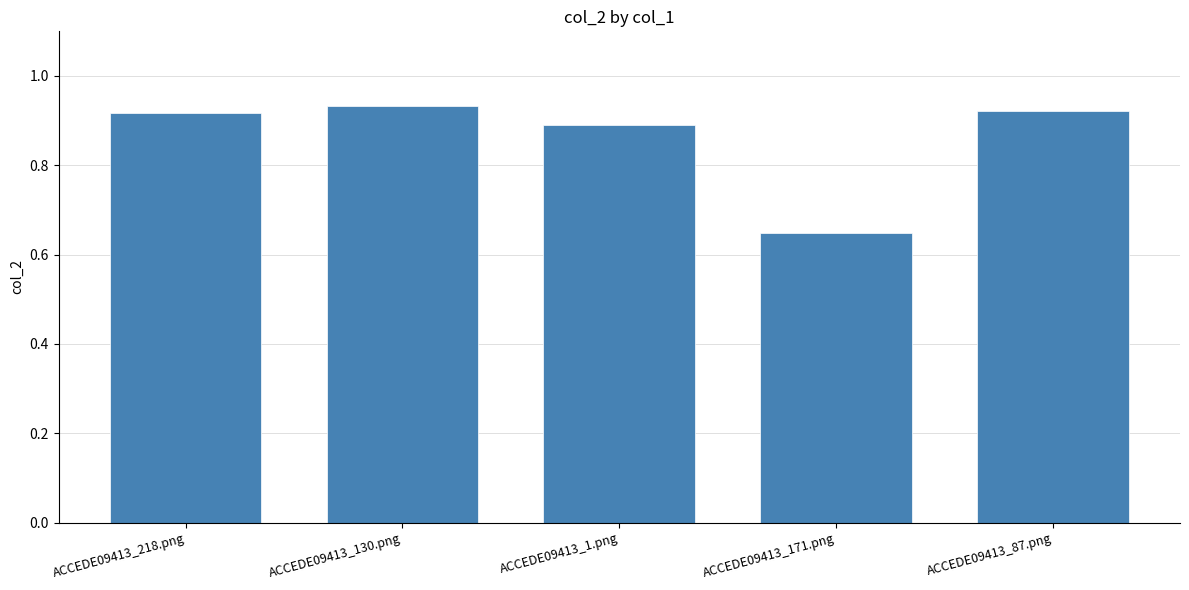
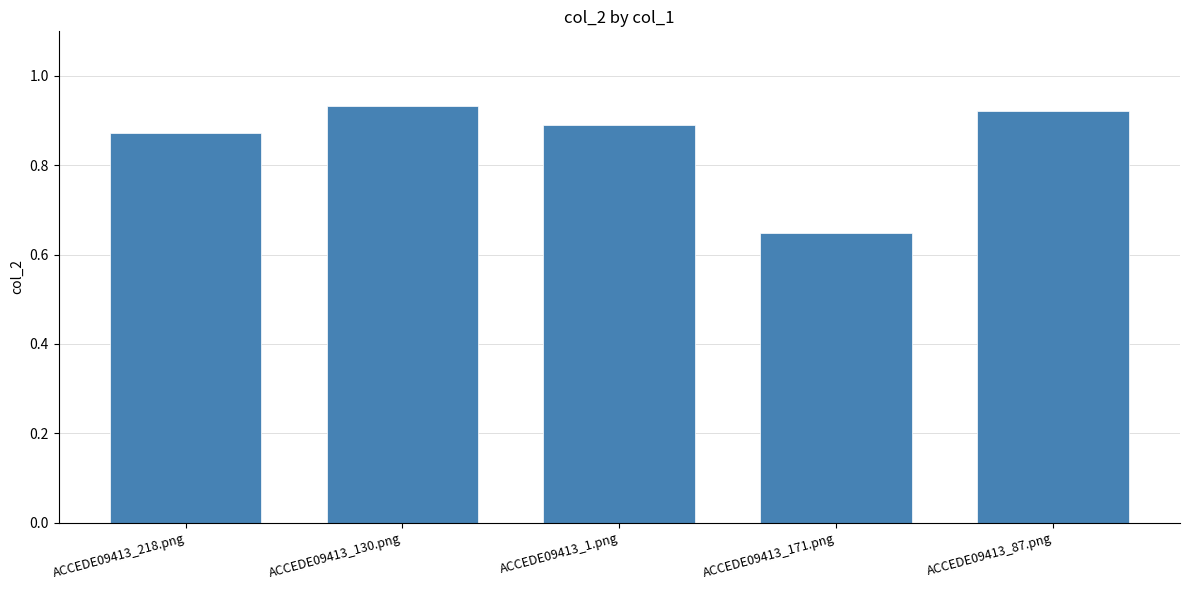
ACCEDE09413_218.png: 0.92 -> 0.87
